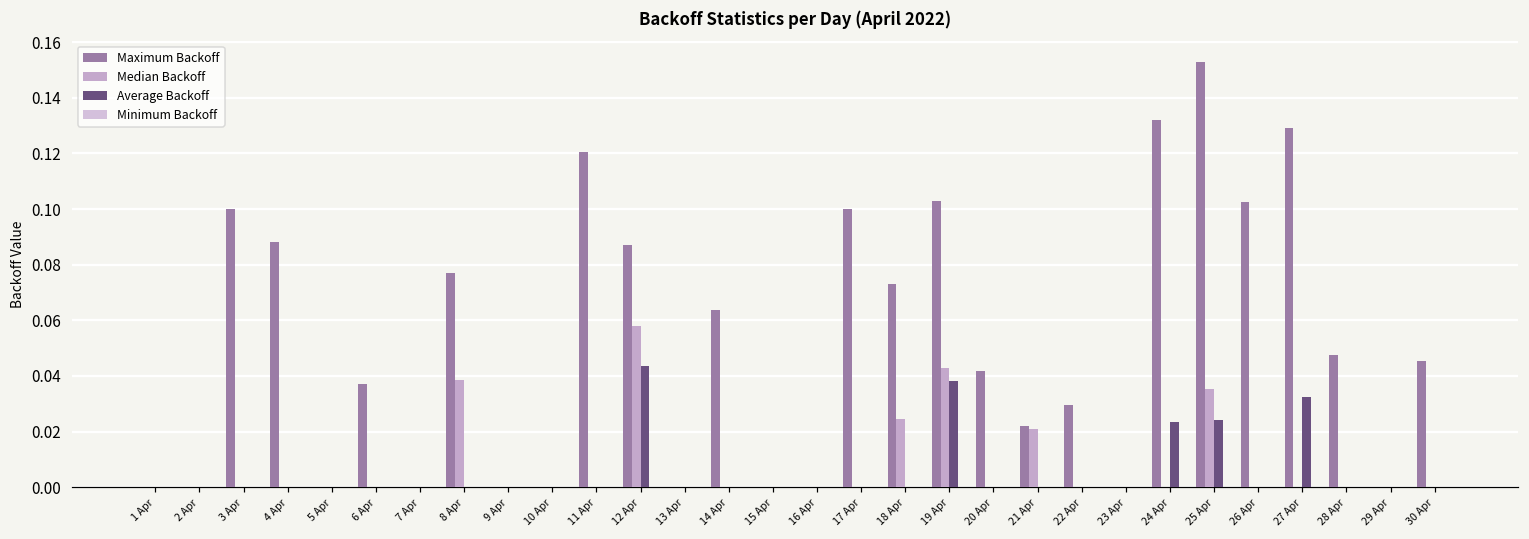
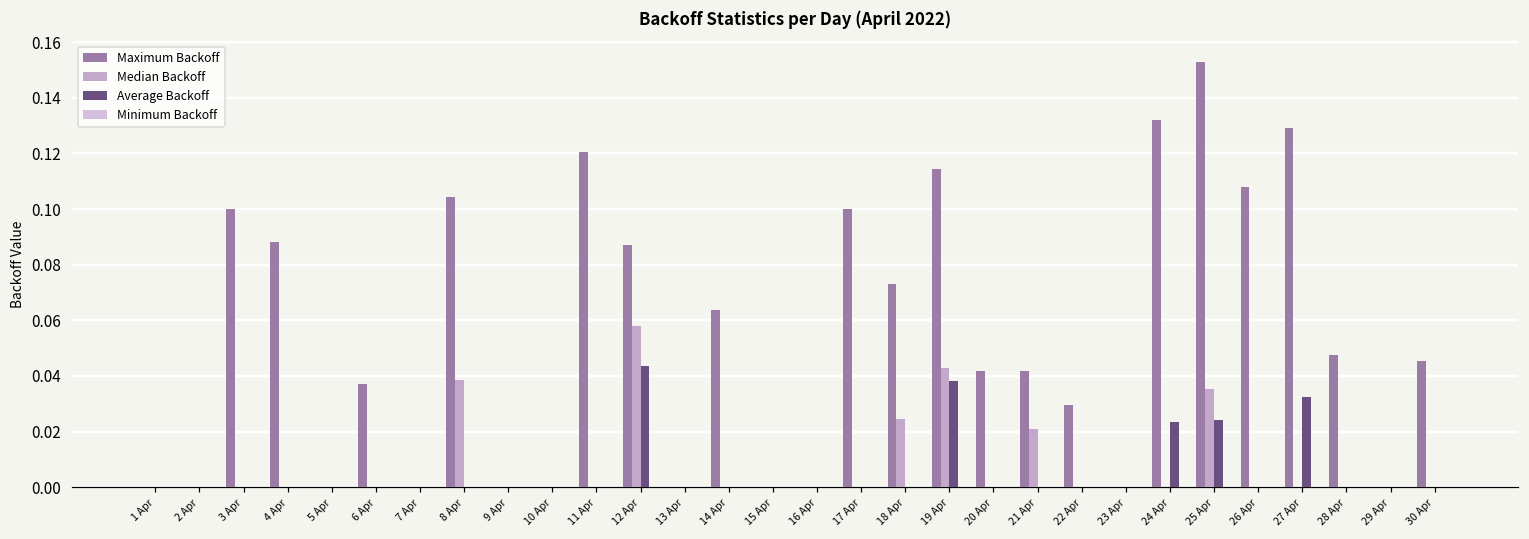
Maximum Backoff, 8 Apr: 0.077 -> 0.105
Maximum Backoff, 19 Apr: 0.103 -> 0.114
Maximum Backoff, 21 Apr: 0.022 -> 0.042
Maximum Backoff, 26 Apr: 0.103 -> 0.108
